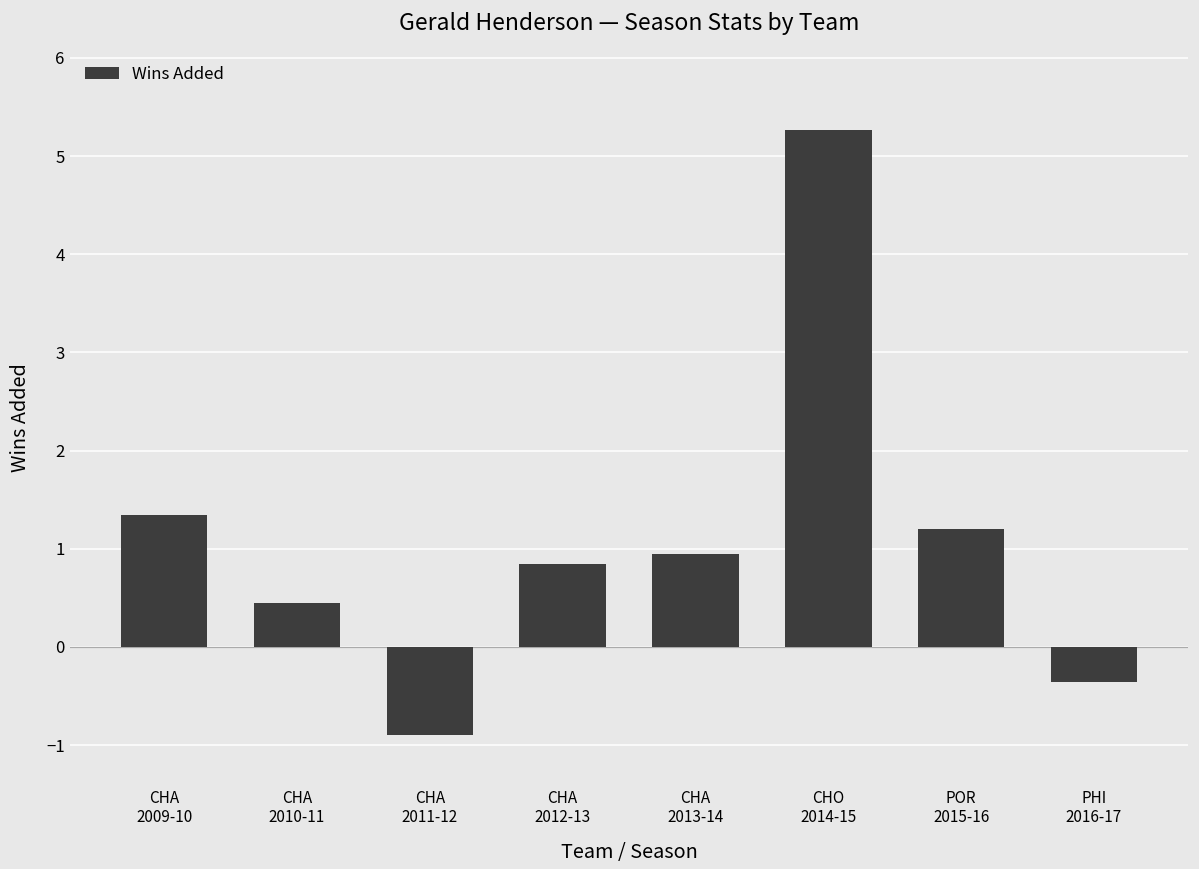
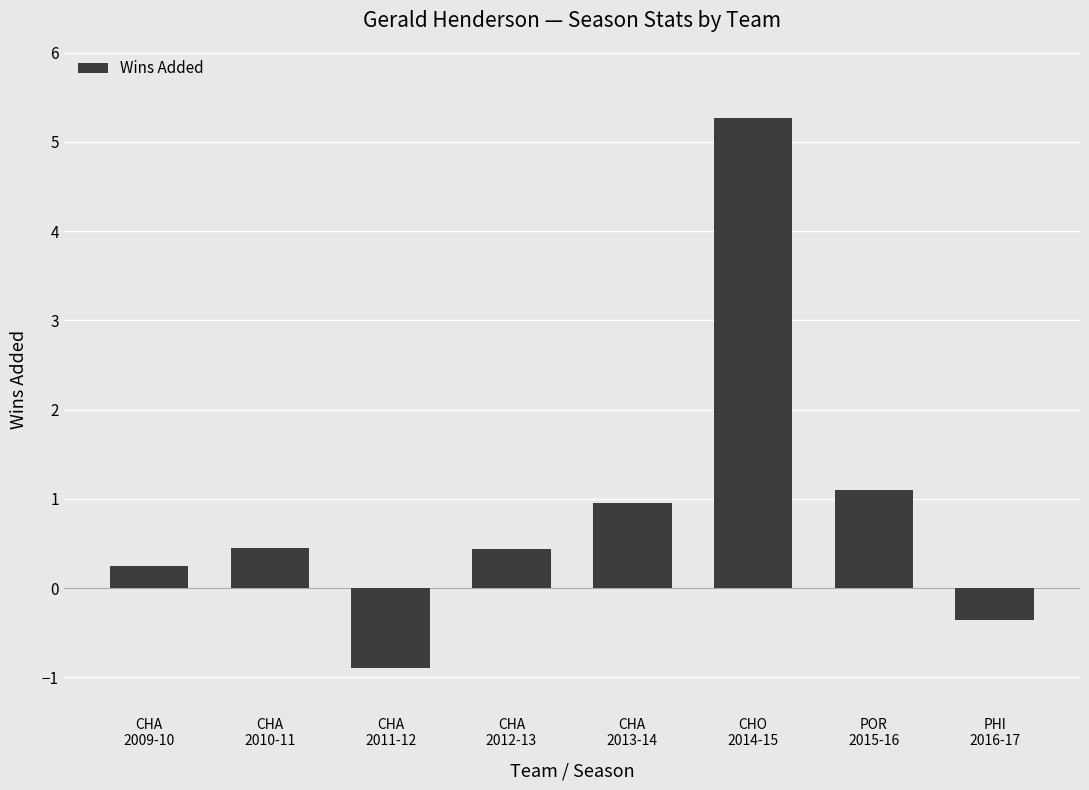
CHA 2009-10: 1.3 -> 0.3
CHA 2012-13: 0.8 -> 0.4
POR 2015-16: 1.2 -> 1.1
